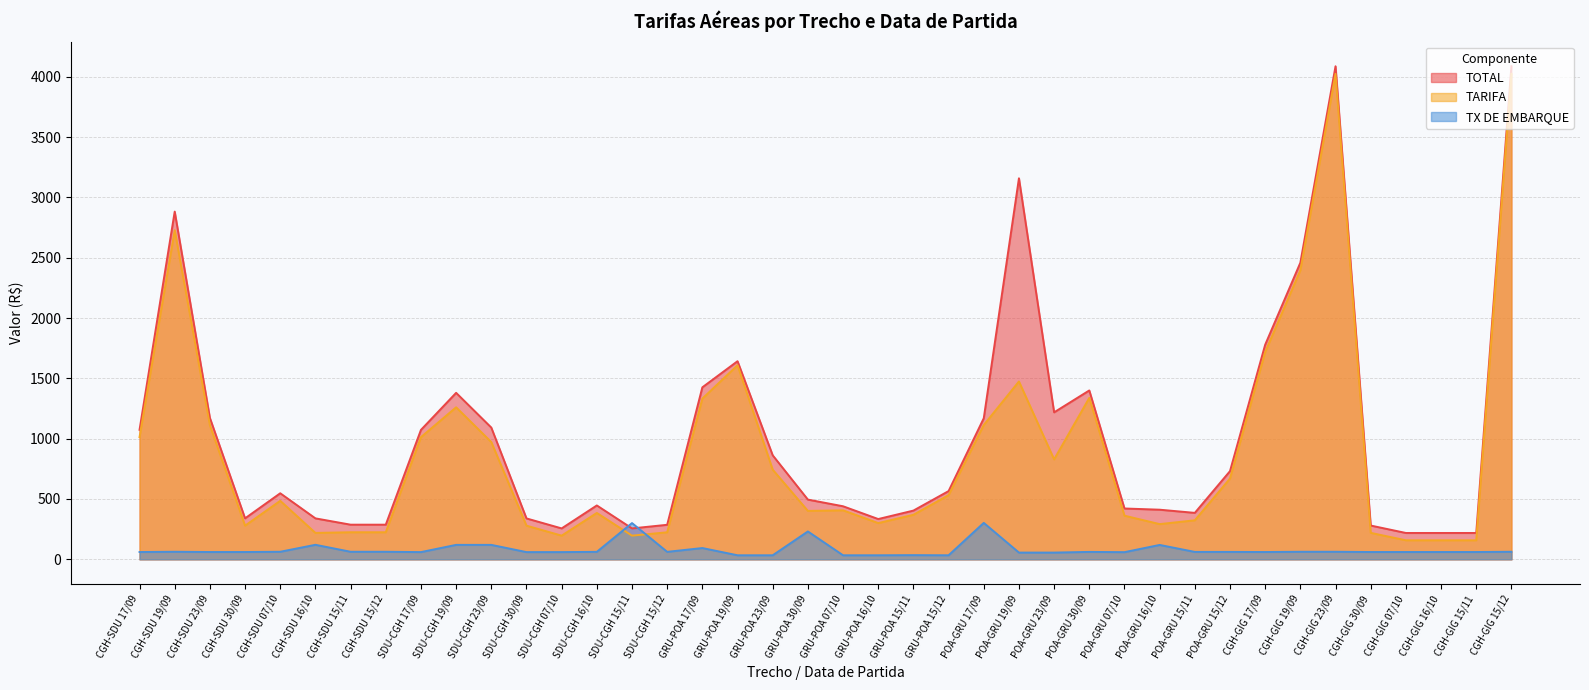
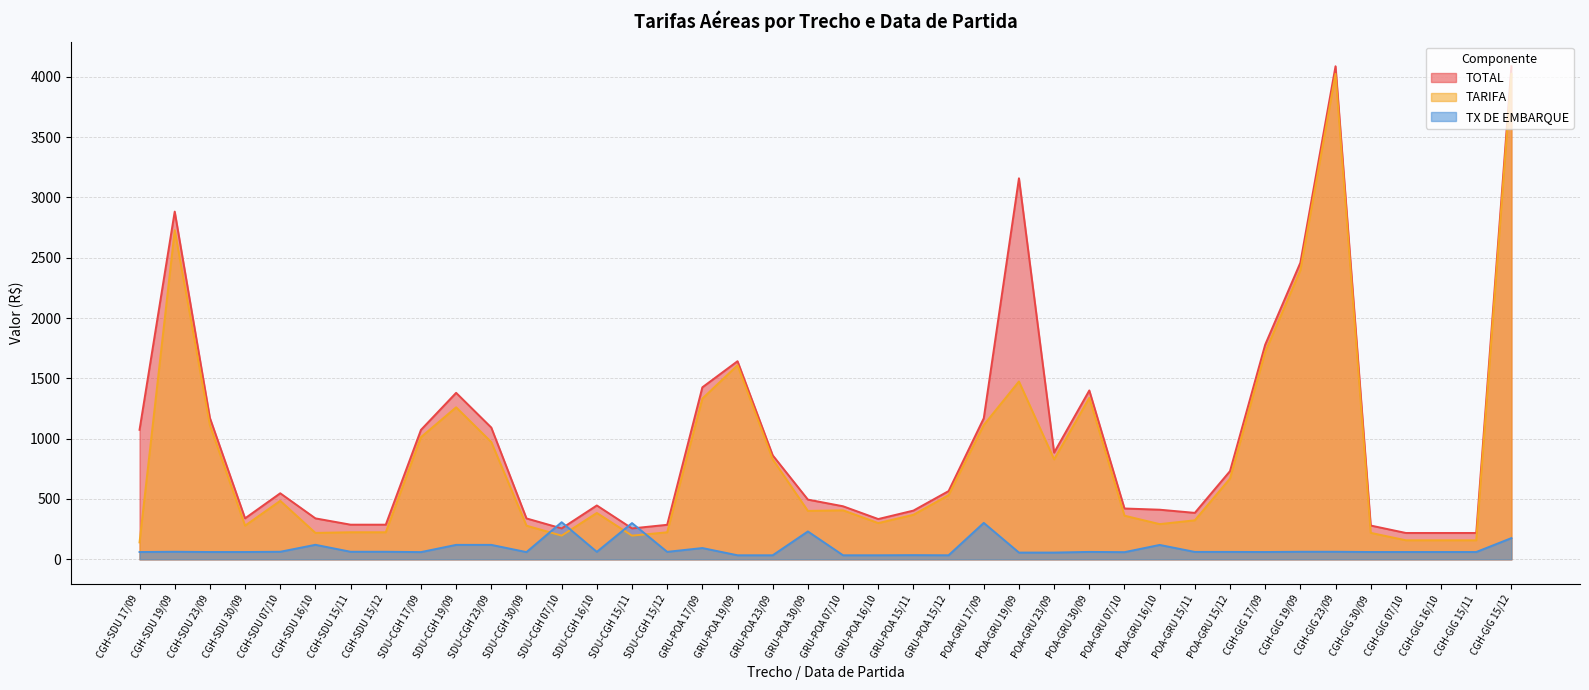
TARIFA, CGH-SDU 17/09: 1010 -> 140
TX DE EMBARQUE, SDU-CGH 07/10: 60 -> 310
TARIFA, GRU-POA 23/09: 740 -> 830
TOTAL, POA-GRU 23/09: 1220 -> 880
TX DE EMBARQUE, CGH-GIG 15/12: 60 -> 180
